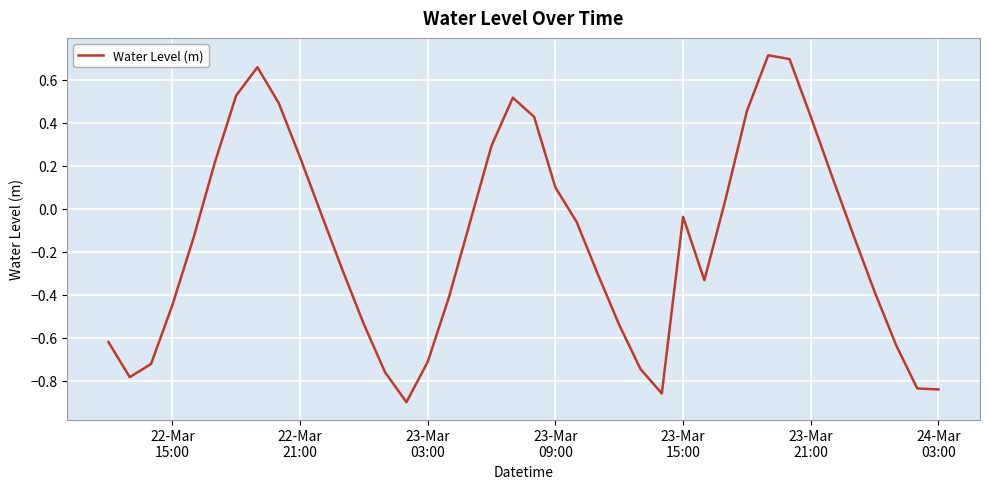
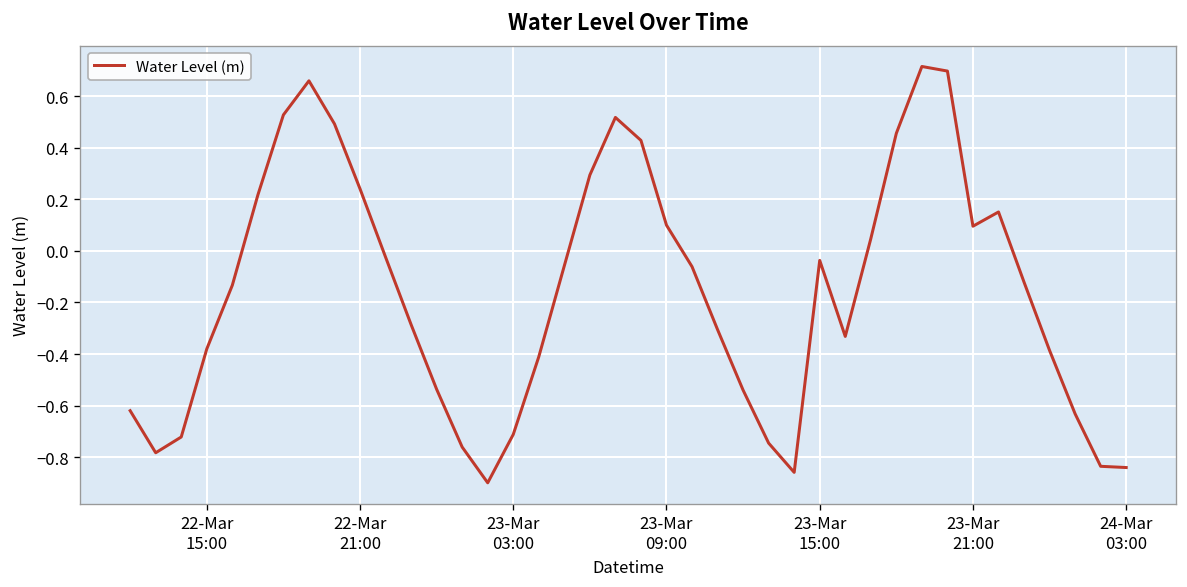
22-Mar 15:00: -0.45 -> -0.38
23-Mar 21:00: 0.43 -> 0.10
